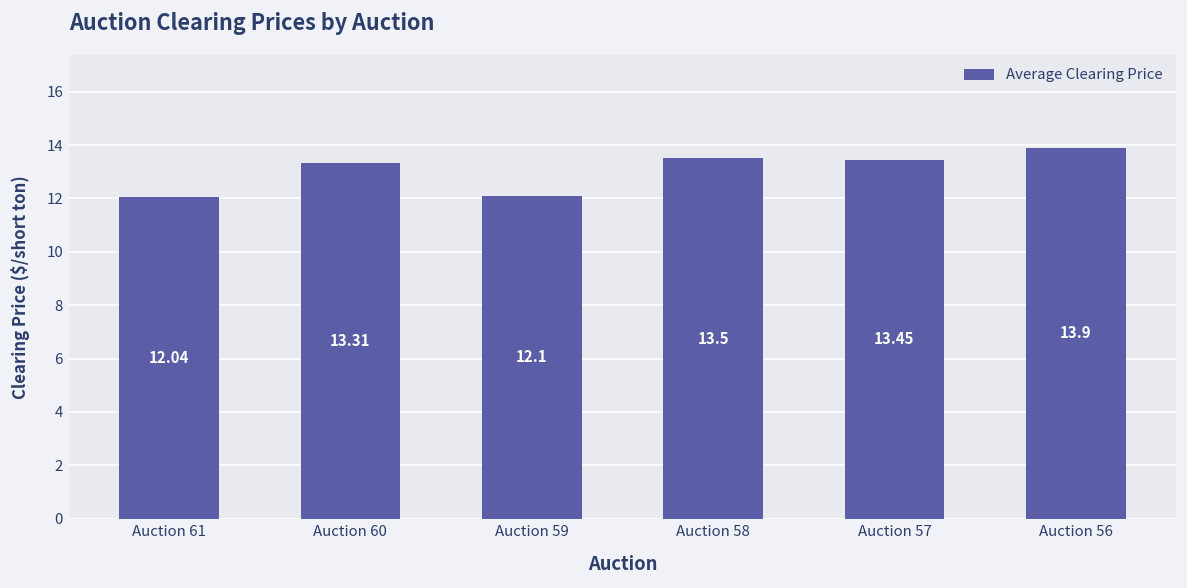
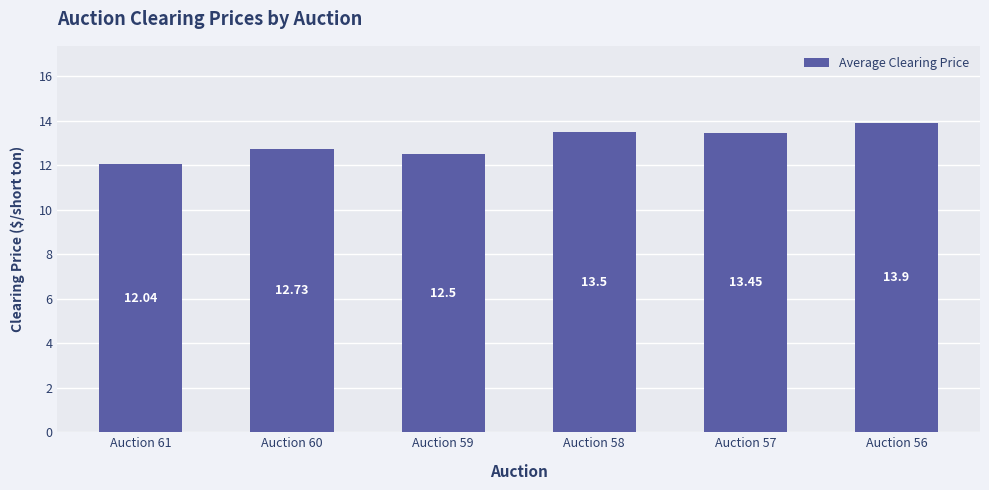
Auction 60: 13.31 -> 12.73
Auction 59: 12.1 -> 12.5
